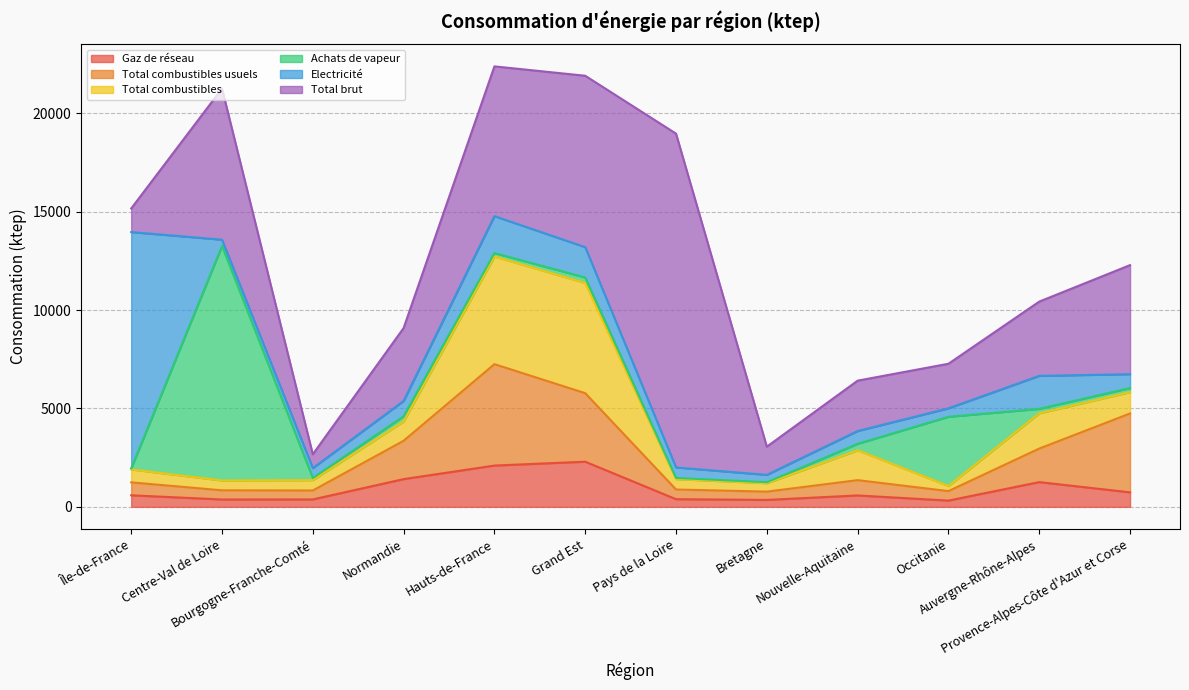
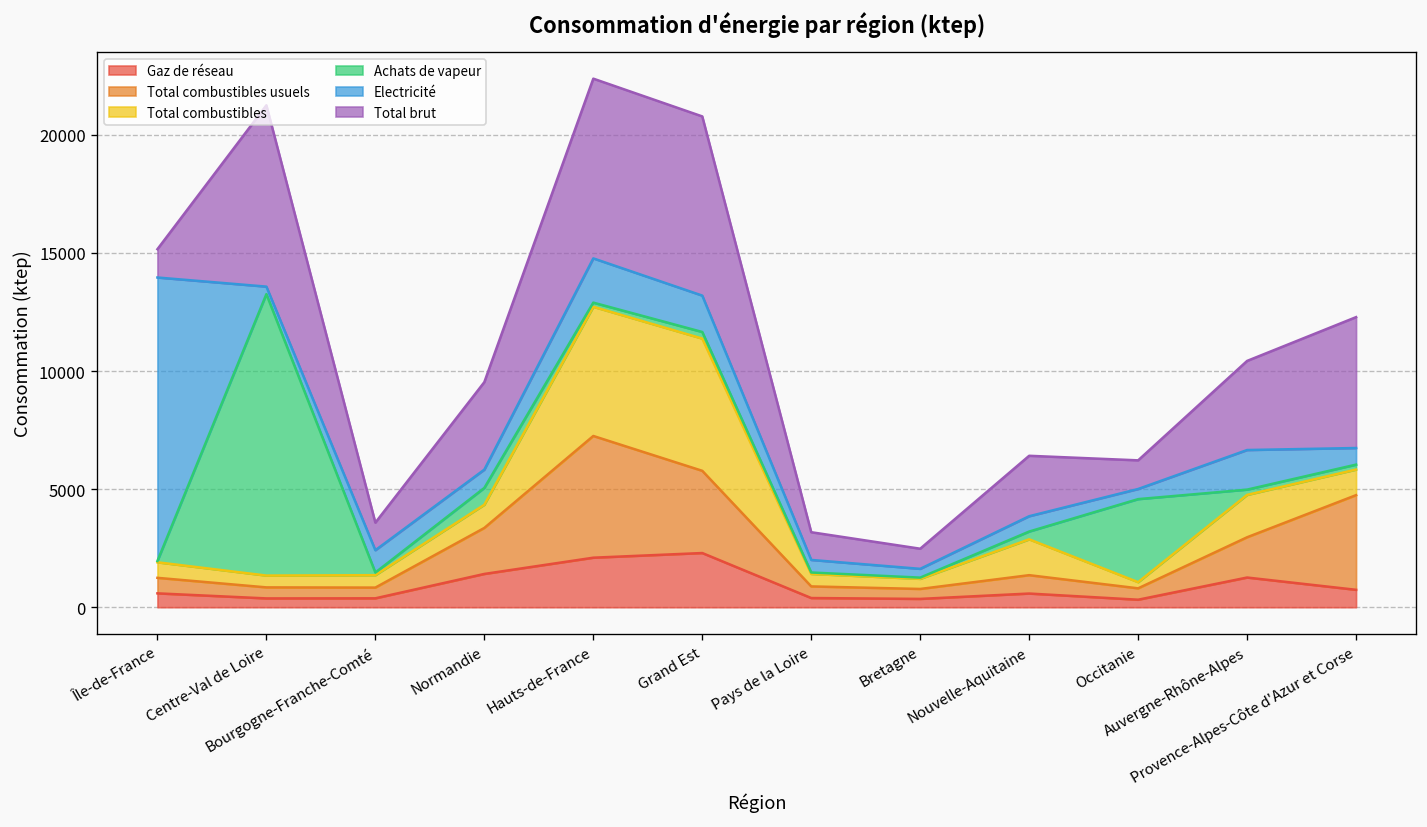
Electricité, Bourgogne-Franche-Comté: 500 -> 900
Total brut, Bourgogne-Franche-Comté: 700 -> 1200
Achats de vapeur, Normandie: 300 -> 700
Total brut, Grand Est: 8700 -> 7600
Total brut, Pays de la Loire: 17000 -> 1200
Total brut, Bretagne: 1400 -> 900
Total brut, Occitanie: 2300 -> 1200
